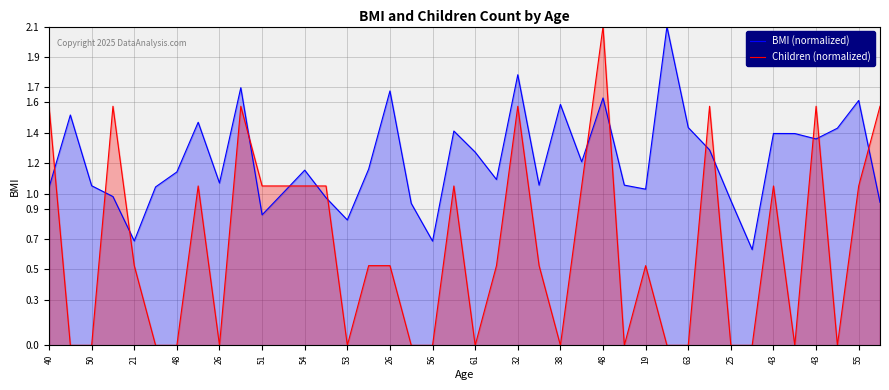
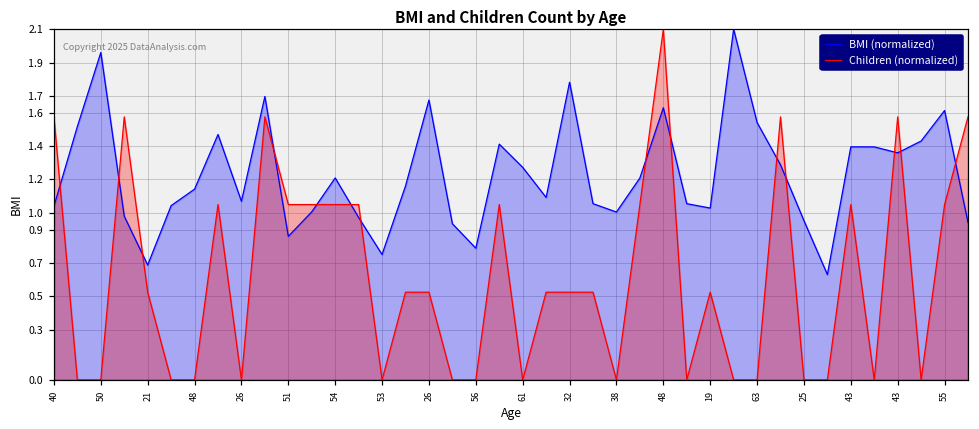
BMI (normalized), 50: 1.05 -> 1.96
BMI (normalized), 54: 1.15 -> 1.21
BMI (normalized), 53: 0.83 -> 0.75
BMI (normalized), 56: 0.69 -> 0.79
Children (normalized), 32: 1.58 -> 0.53
BMI (normalized), 38: 1.59 -> 1.01
BMI (normalized), 63: 1.43 -> 1.54
